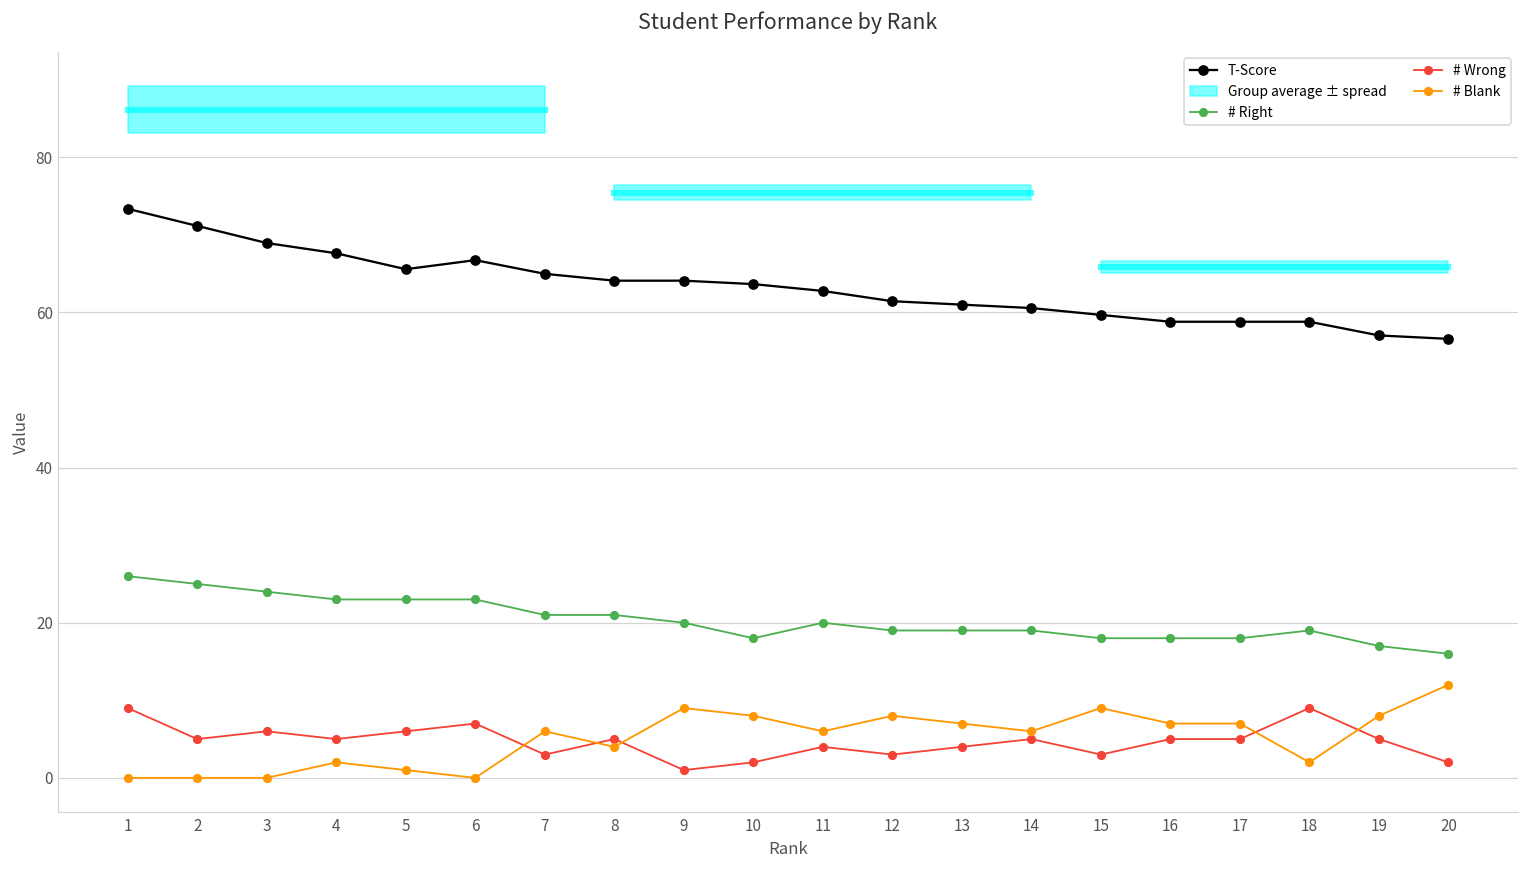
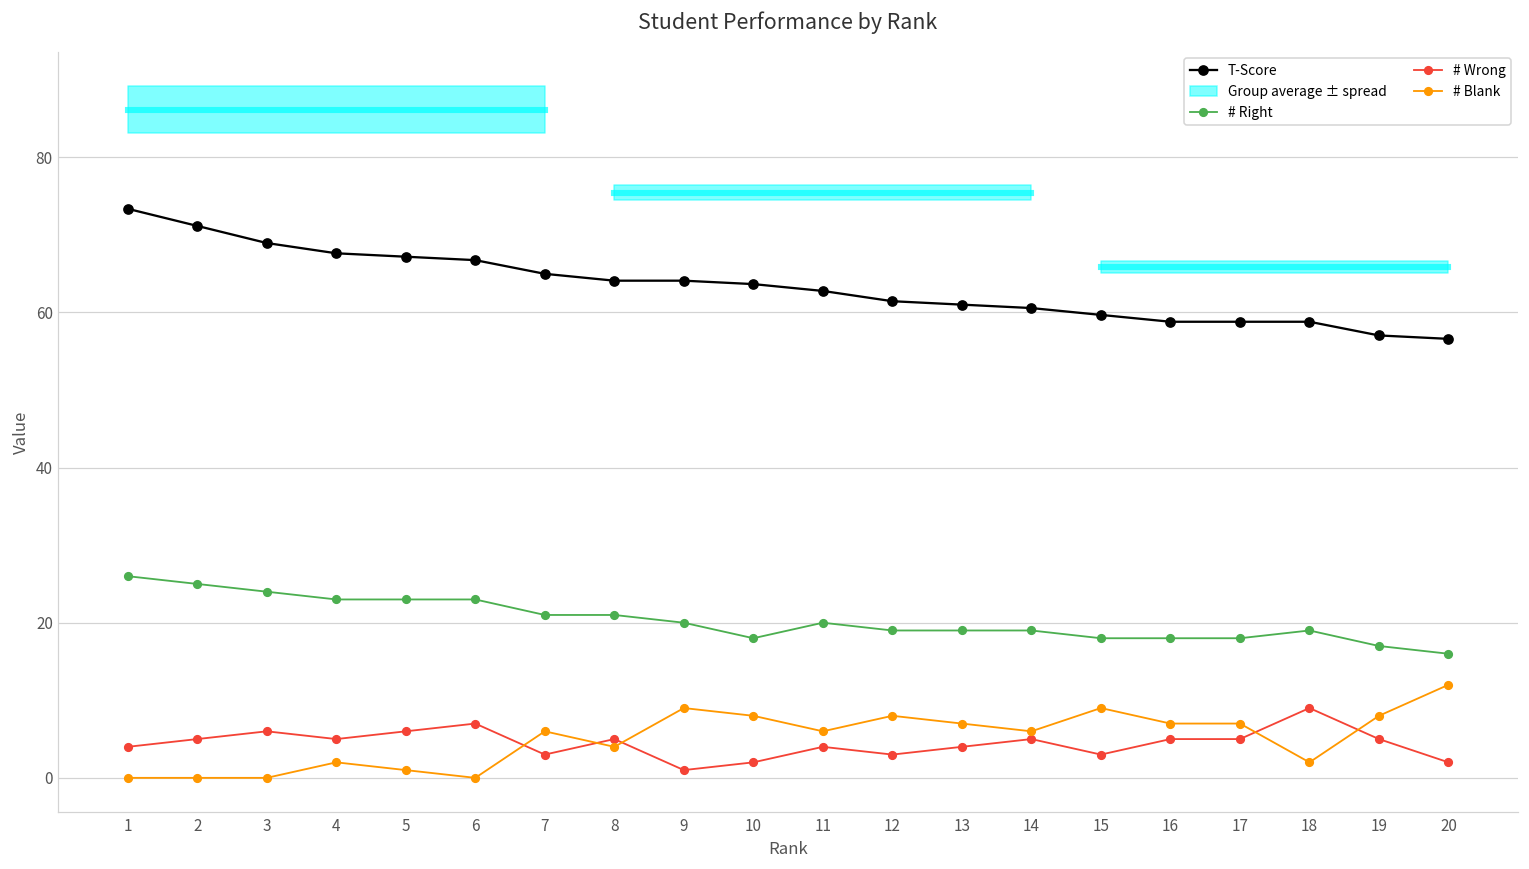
# Wrong, 1: 9 -> 4
T-Score, 5: 66 -> 67
